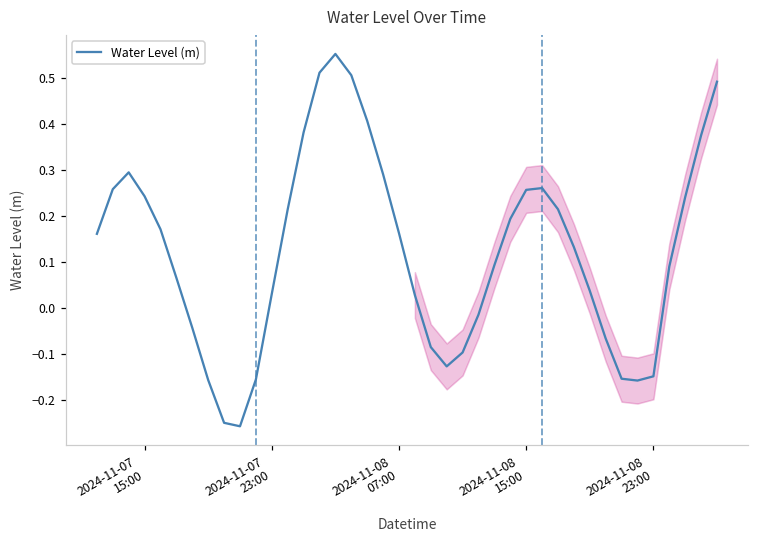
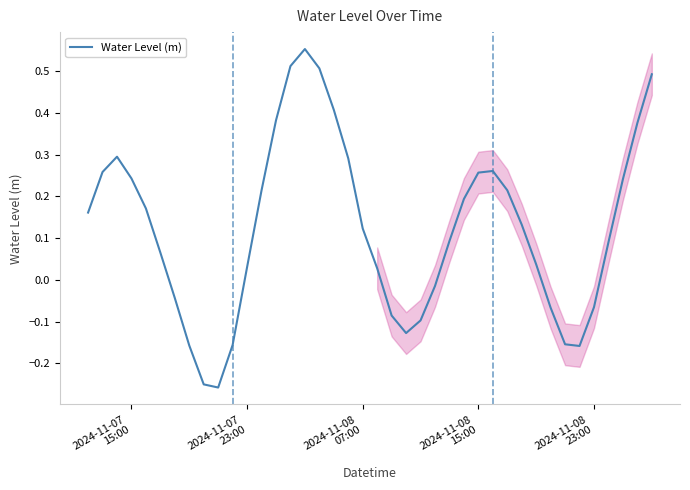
Water Level (m), 2024-11-08 07:00: 0.16 -> 0.12
Water Level (m), 2024-11-08 23:00: -0.15 -> -0.07
